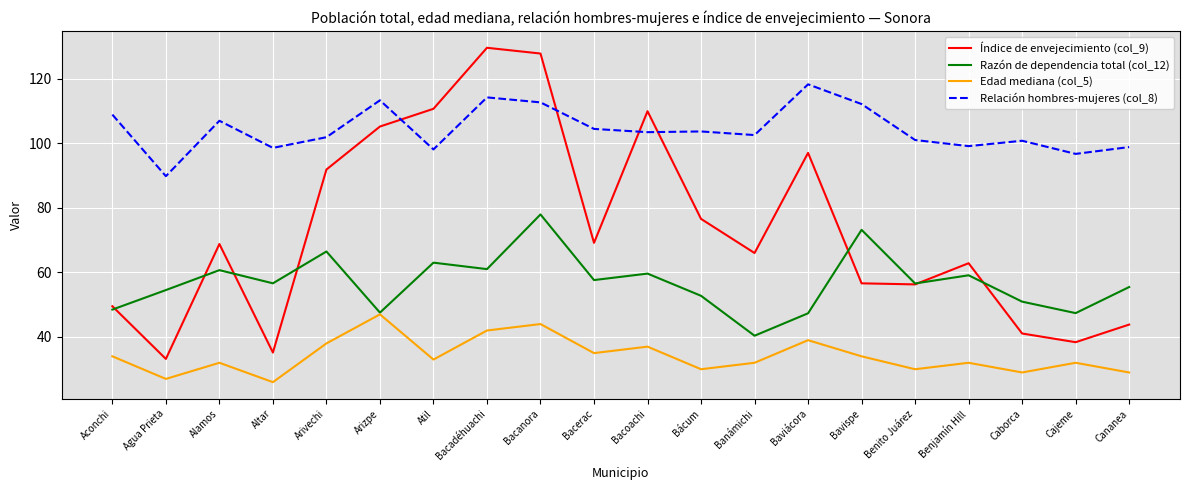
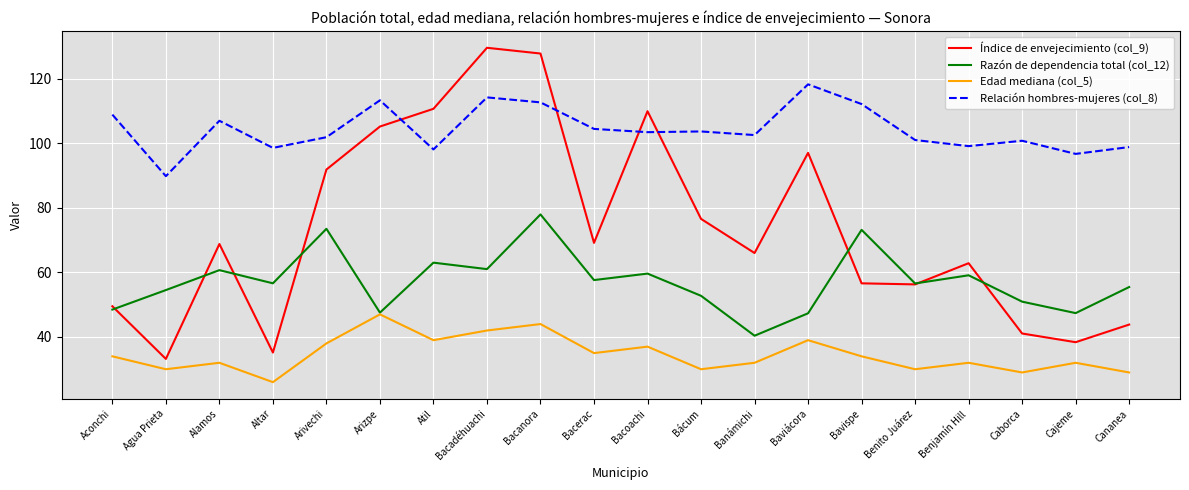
Edad mediana (col_5), Agua Prieta: 27 -> 30
Razón de dependencia total (col_12), Arivechi: 66 -> 74
Edad mediana (col_5), Atil: 33 -> 39
